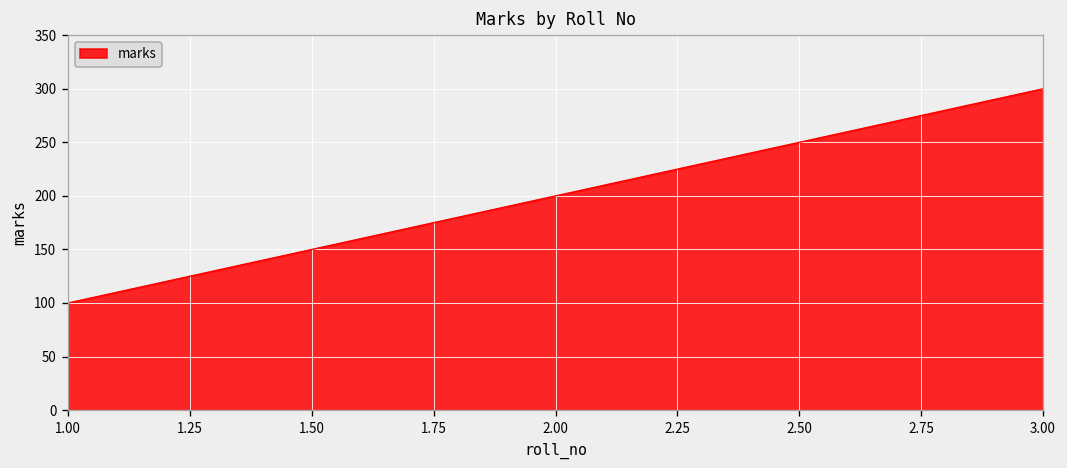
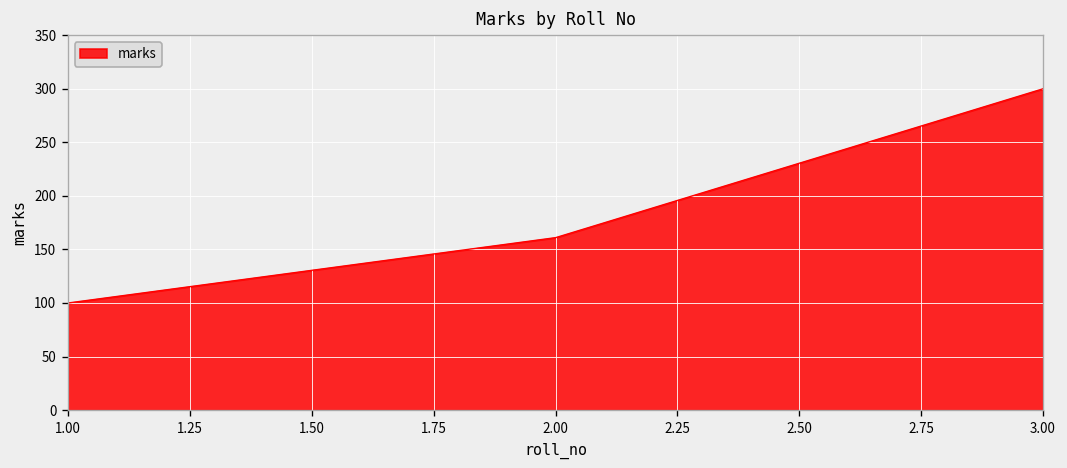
2.00: 200 -> 160
